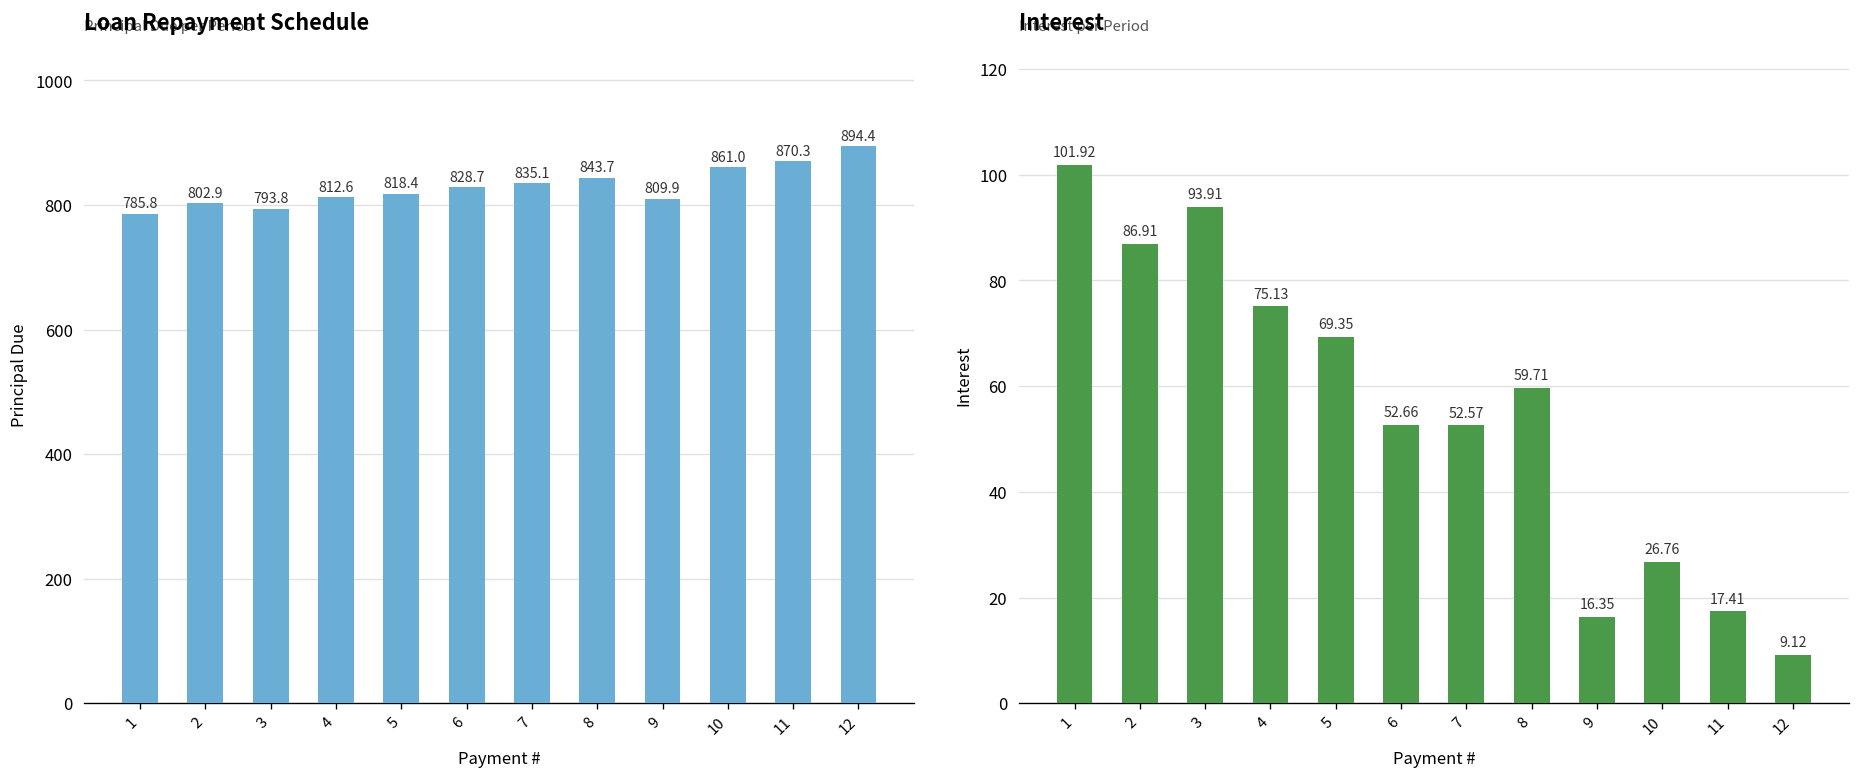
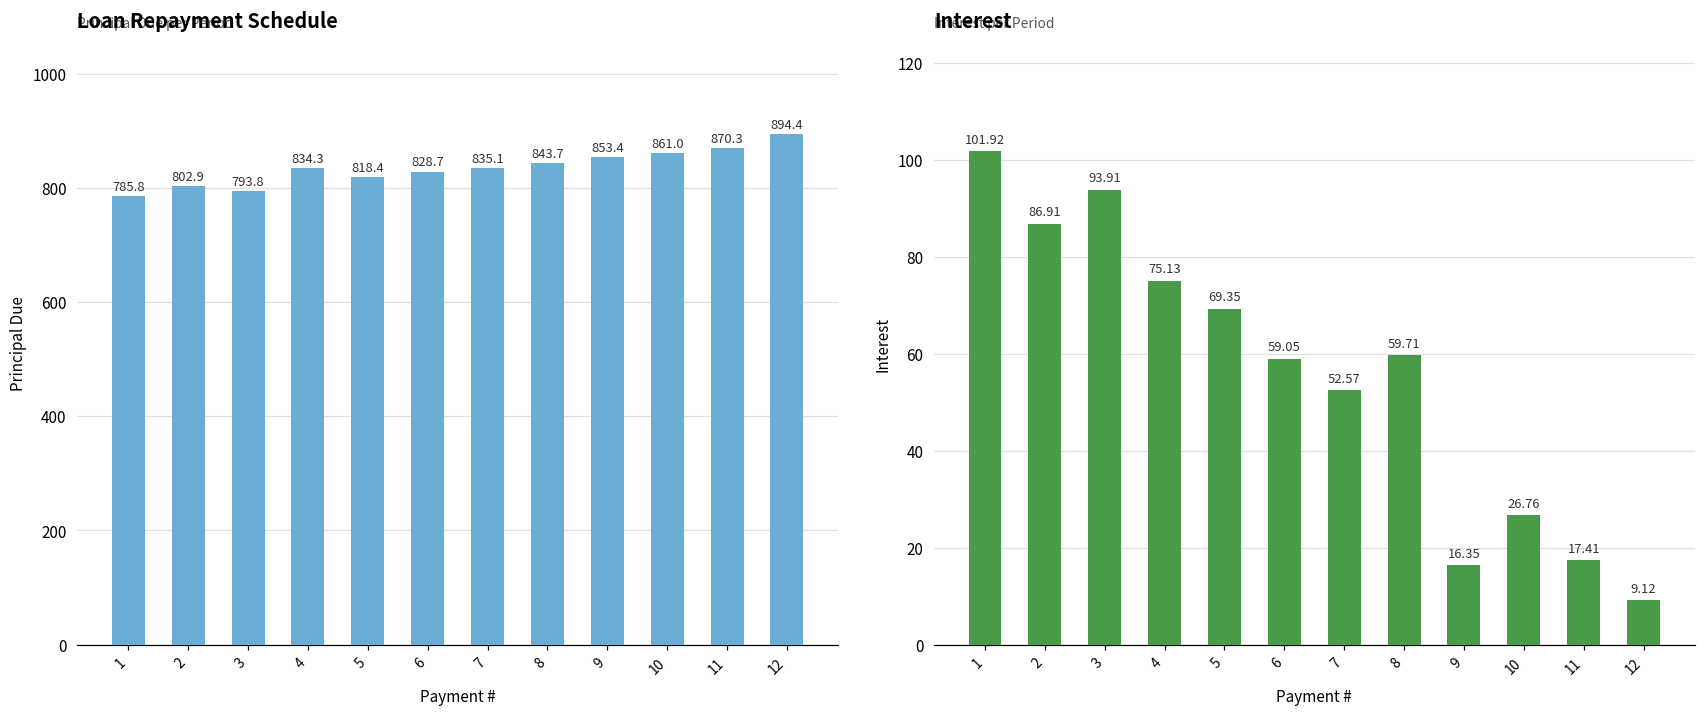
Loan Repayment Schedule, 4: 812.6 -> 834.3
Loan Repayment Schedule, 9: 809.9 -> 853.4
Interest, 6: 52.66 -> 59.05
